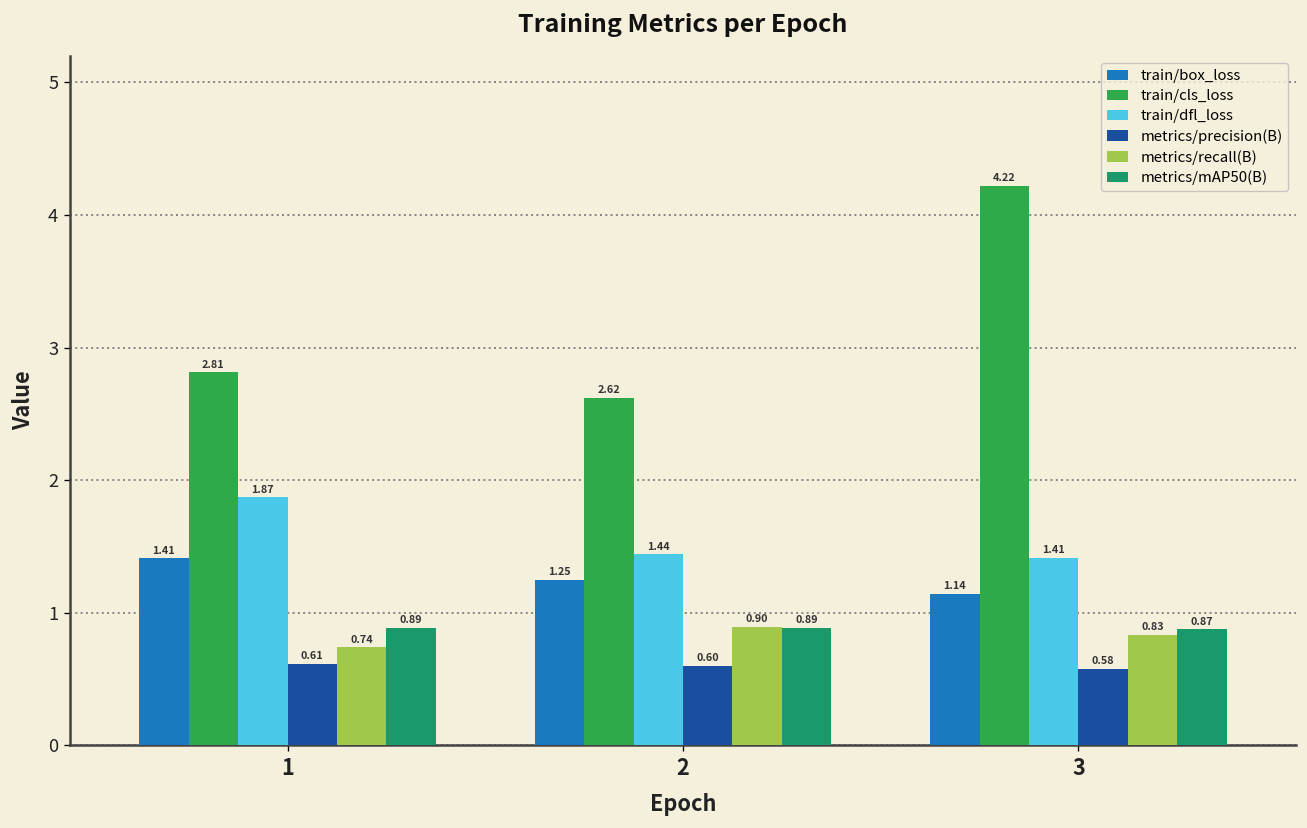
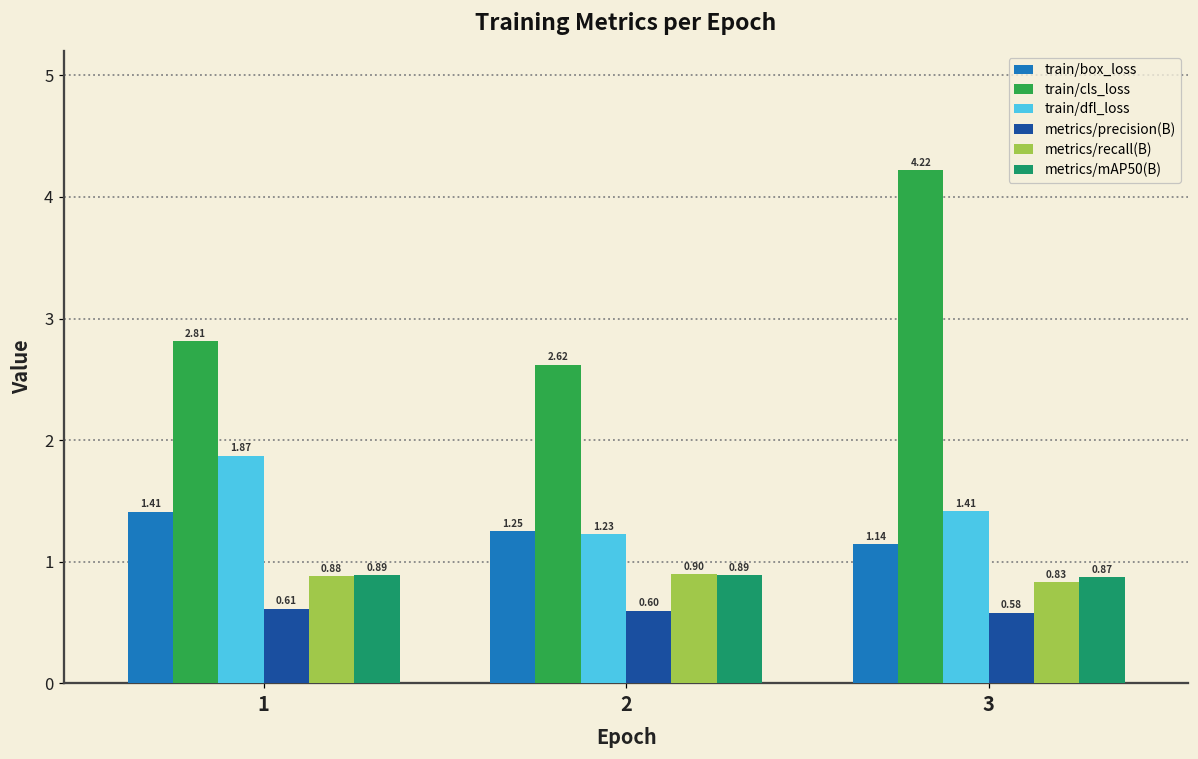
metrics/recall(B), 1: 0.74 -> 0.88
train/dfl_loss, 2: 1.44 -> 1.23
